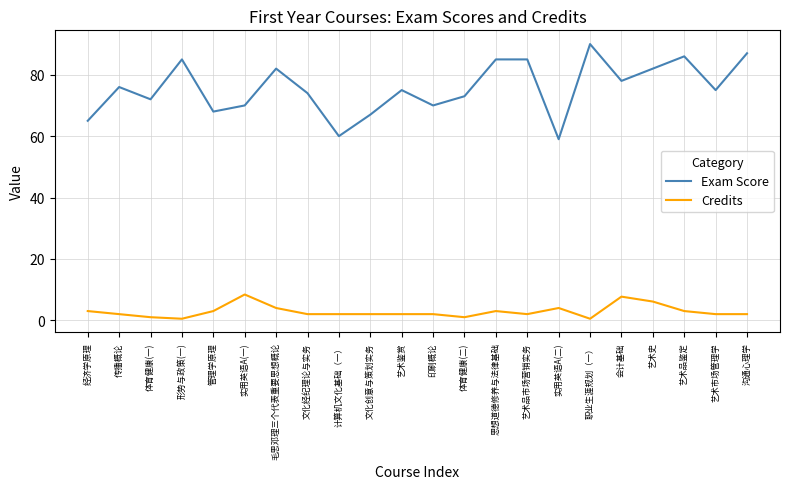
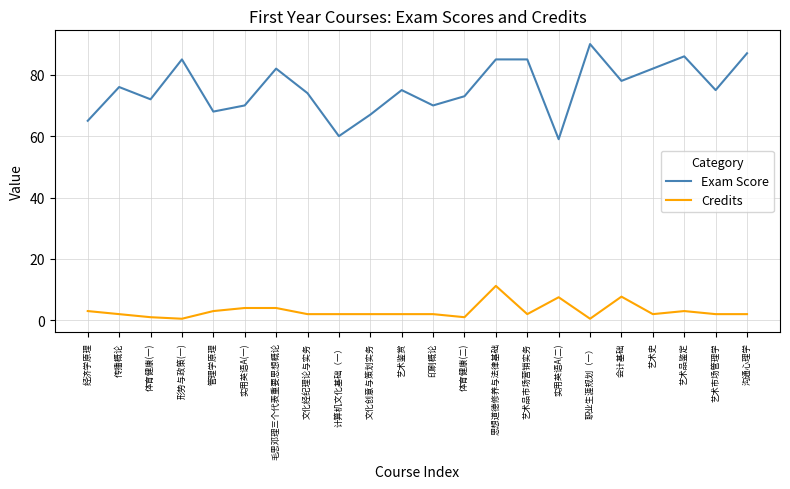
Credits, 实用英语A(一): 8 -> 4
Credits, 思想道德修养与法律基础: 3 -> 11
Credits, 实用英语A(二): 4 -> 8
Credits, 艺术史: 6 -> 2
